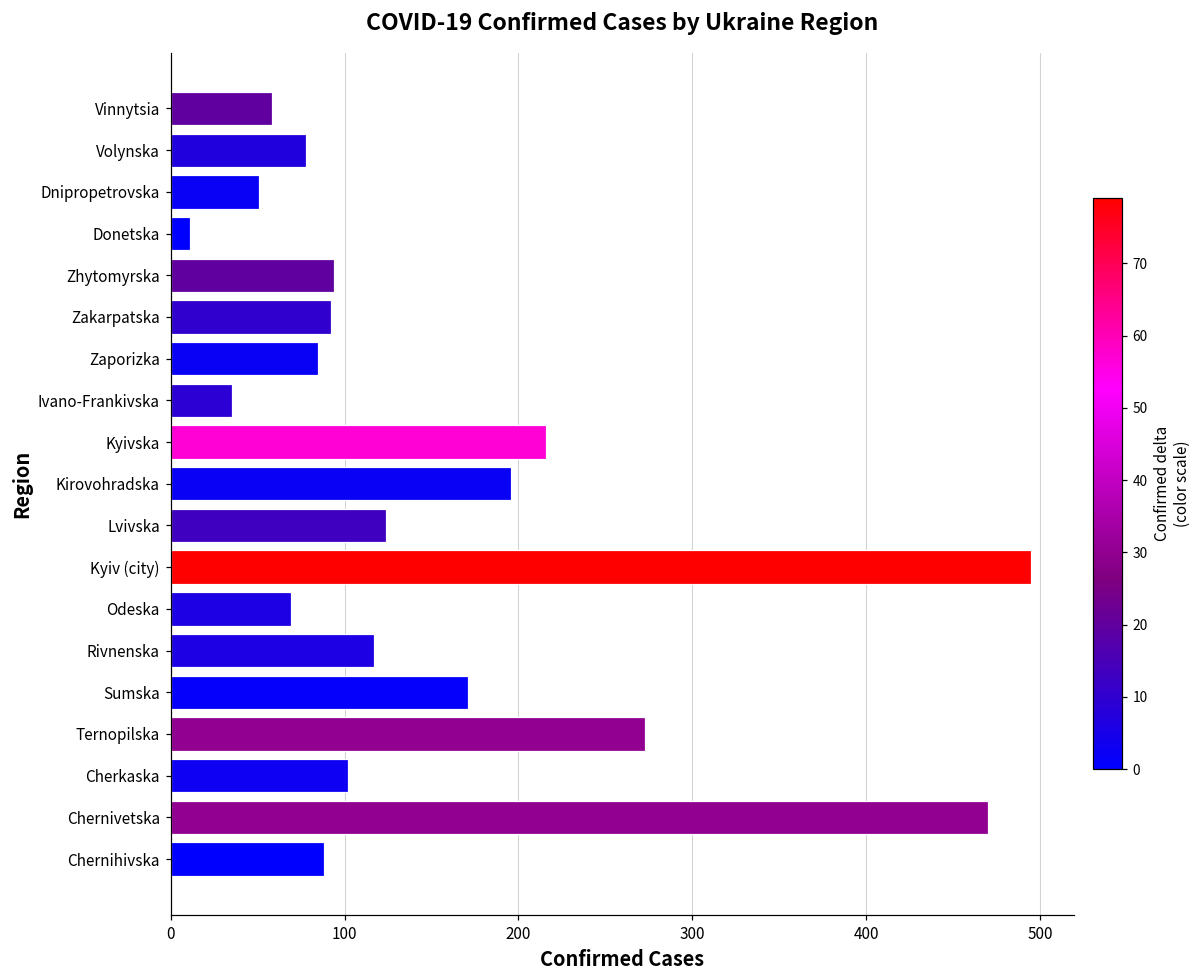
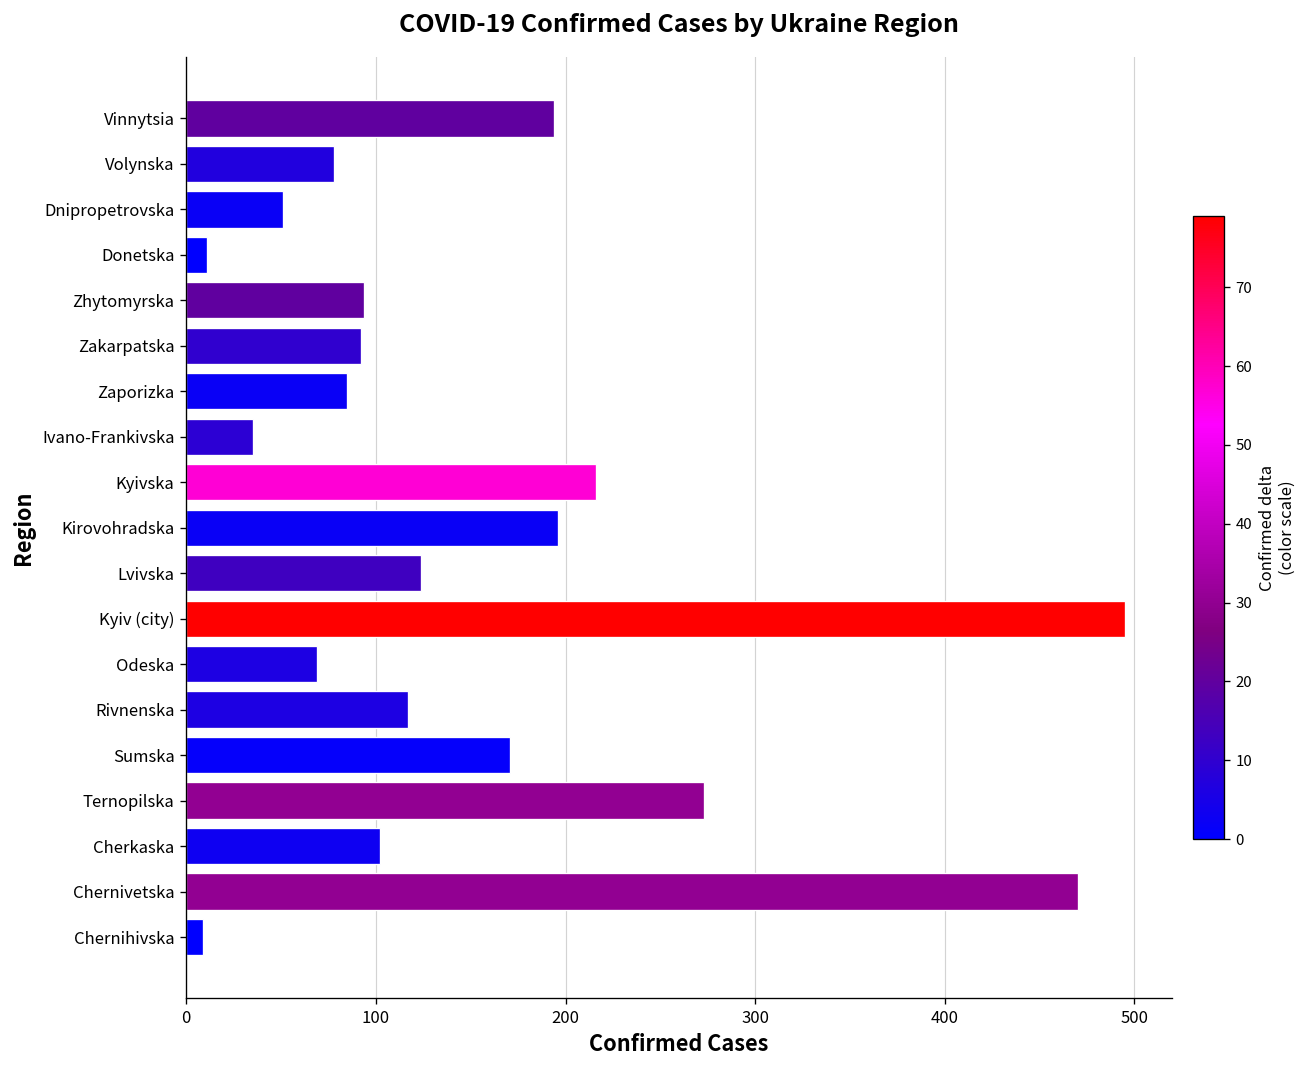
Vinnytsia: 58 -> 194
Chernihivska: 88 -> 9
